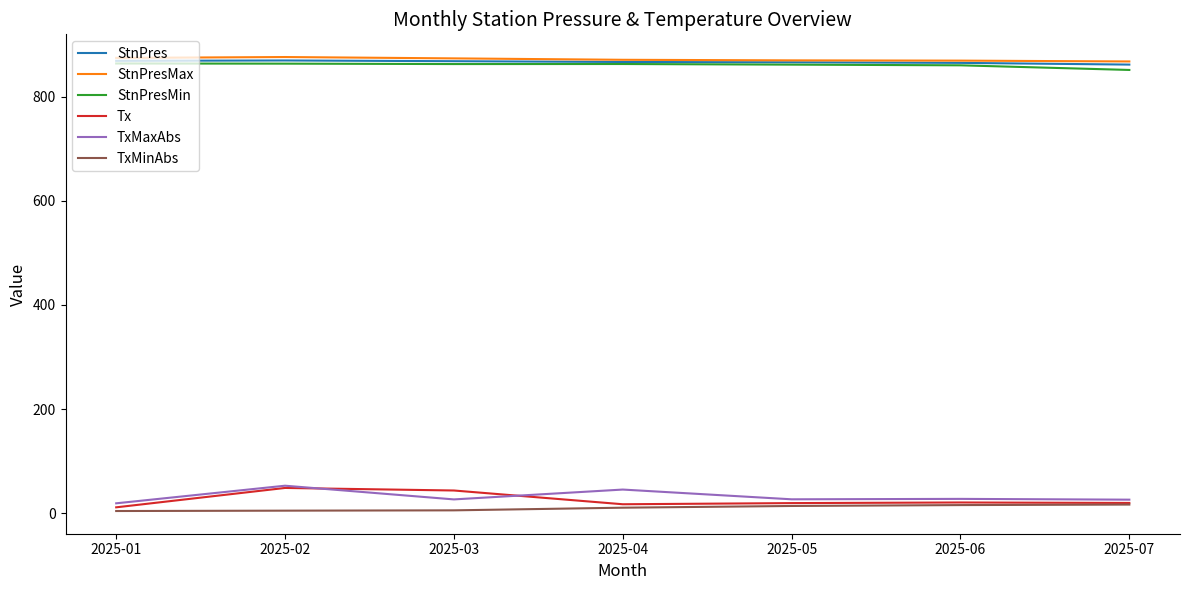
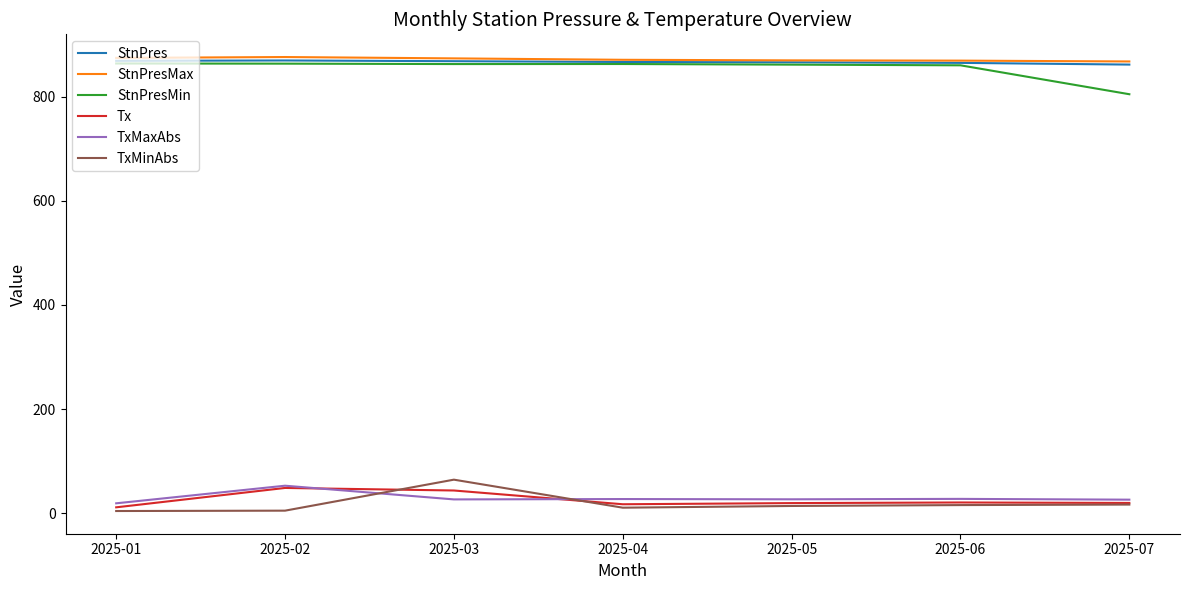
TxMinAbs, 2025-03: 10 -> 60
TxMaxAbs, 2025-04: 50 -> 30
StnPresMin, 2025-07: 850 -> 800
